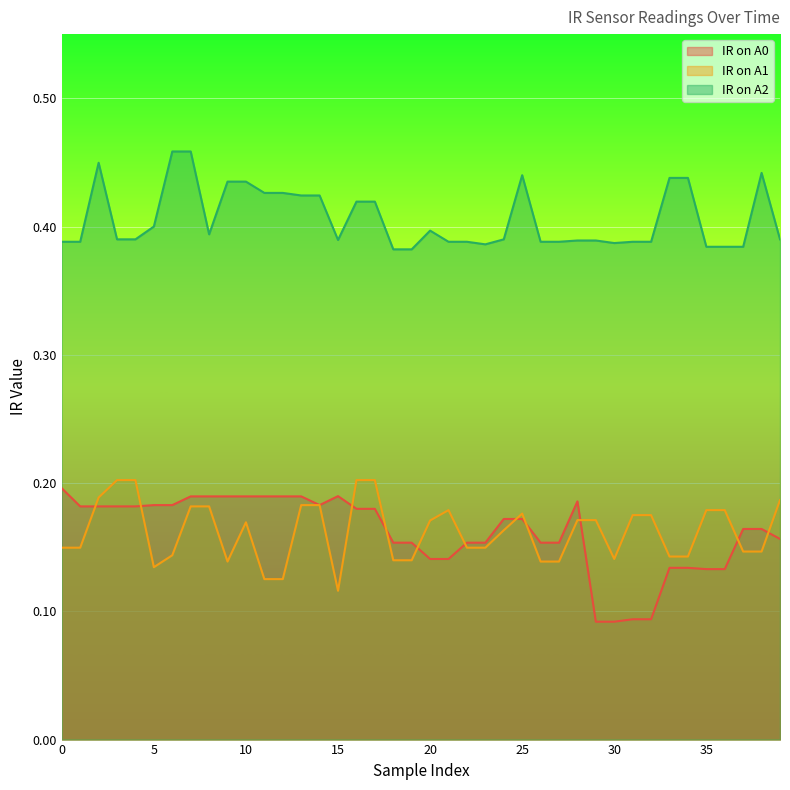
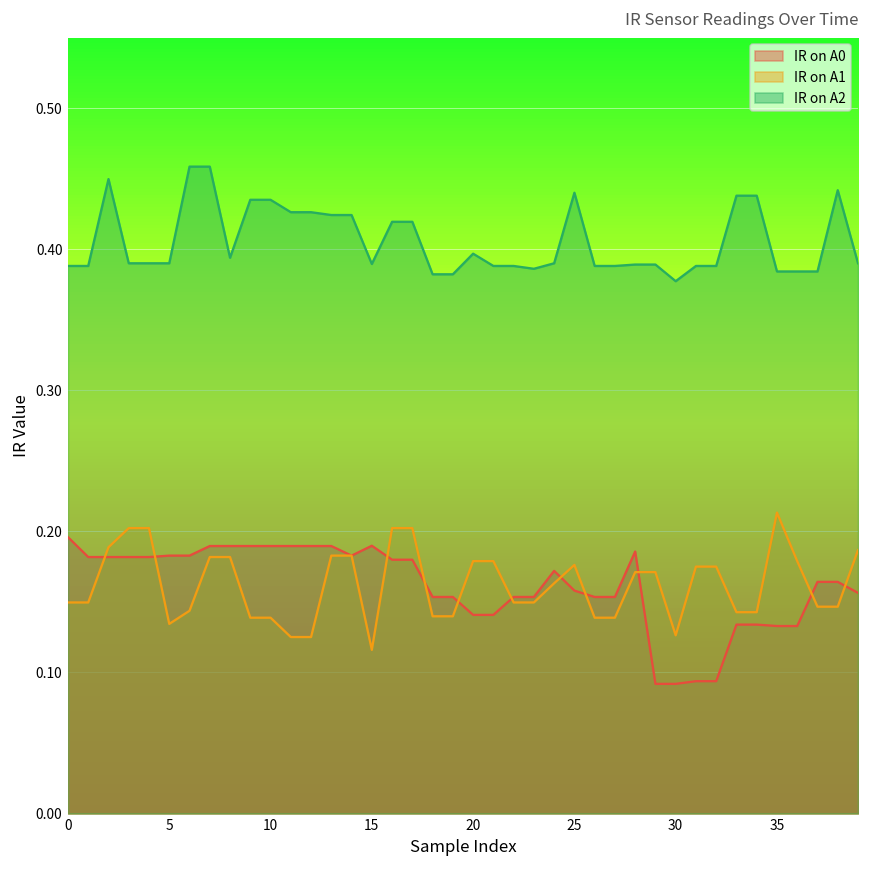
IR on A2, 5: 0.40 -> 0.39
IR on A1, 10: 0.169 -> 0.139
IR on A1, 20: 0.171 -> 0.179
IR on A0, 25: 0.172 -> 0.158
IR on A1, 30: 0.141 -> 0.126
IR on A2, 30: 0.387 -> 0.377
IR on A1, 35: 0.179 -> 0.213
